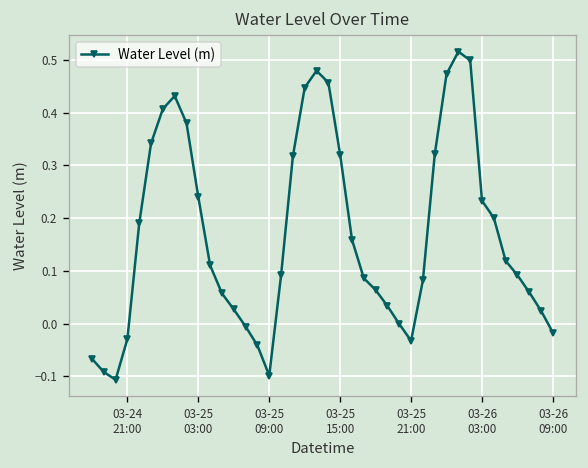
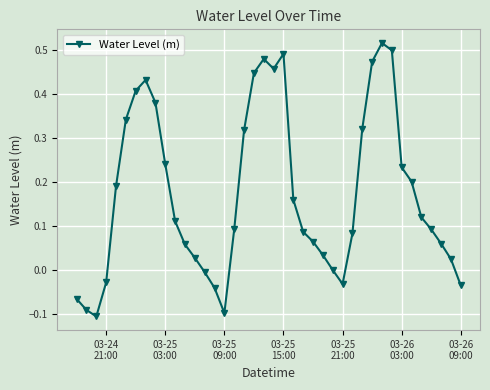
03-25 15:00: 0.32 -> 0.49
03-26 09:00: -0.02 -> -0.04
